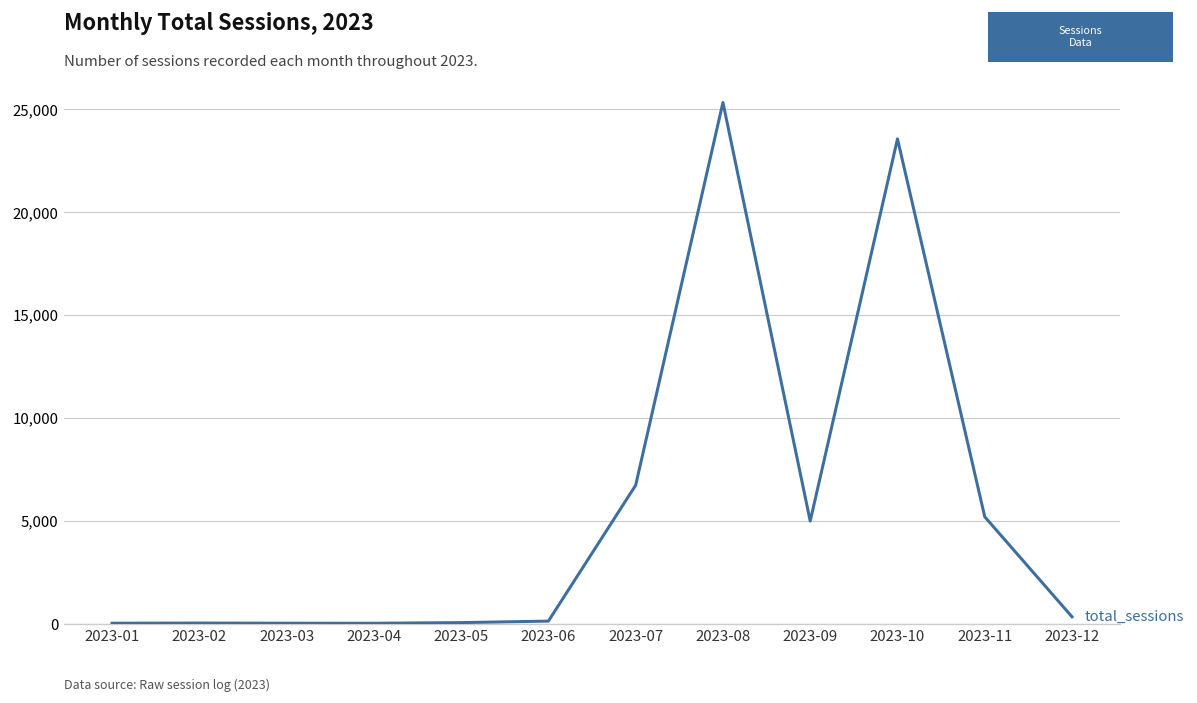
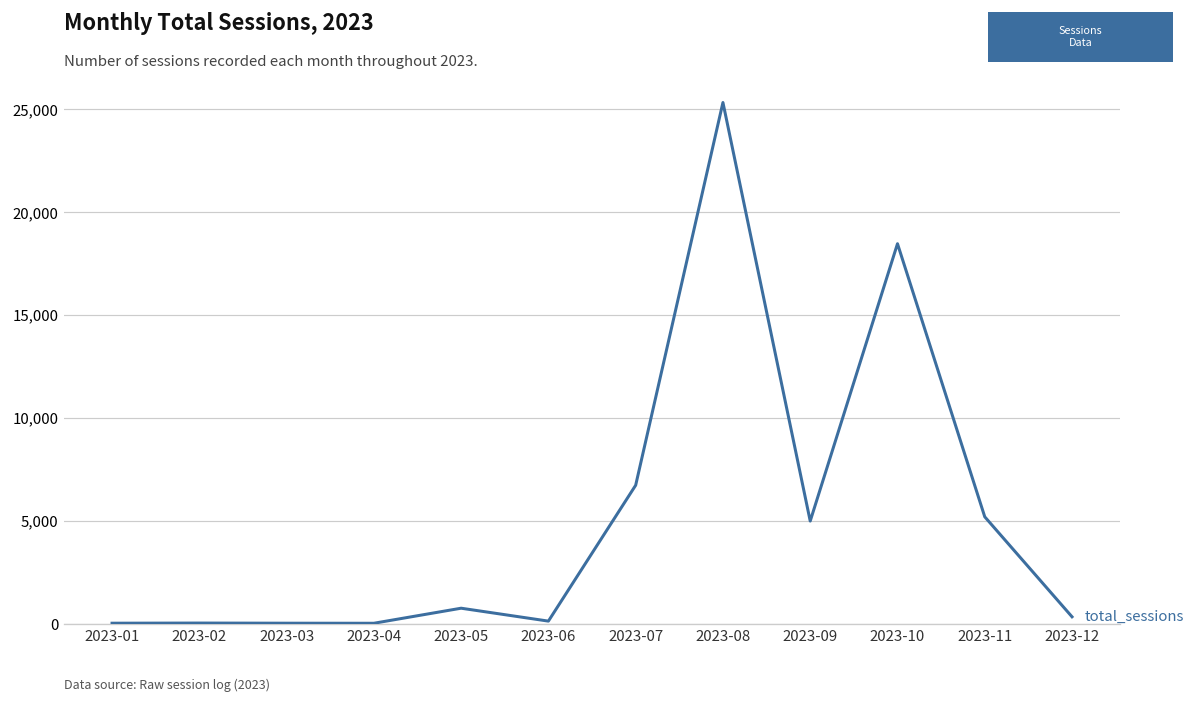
2023-05: 100 -> 800
2023-10: 23,600 -> 18,500
